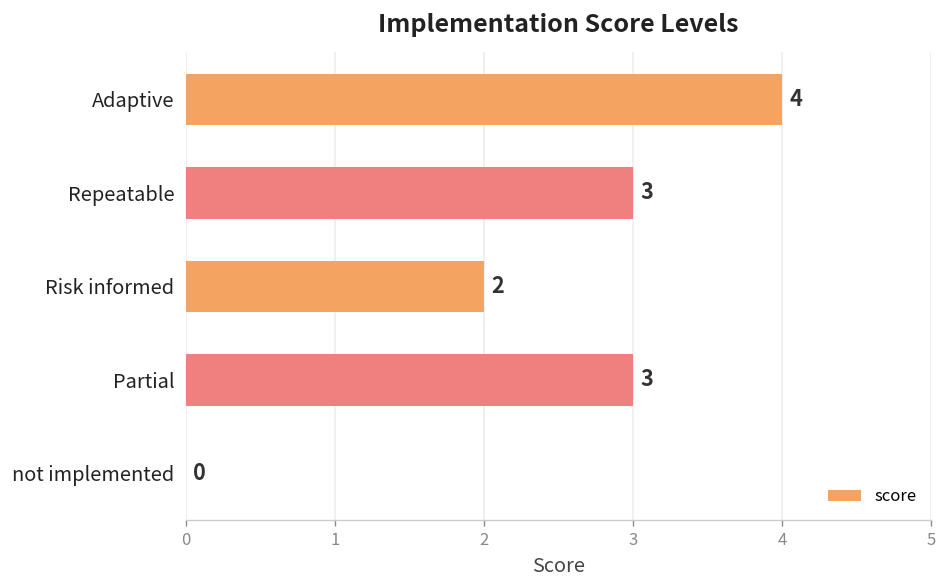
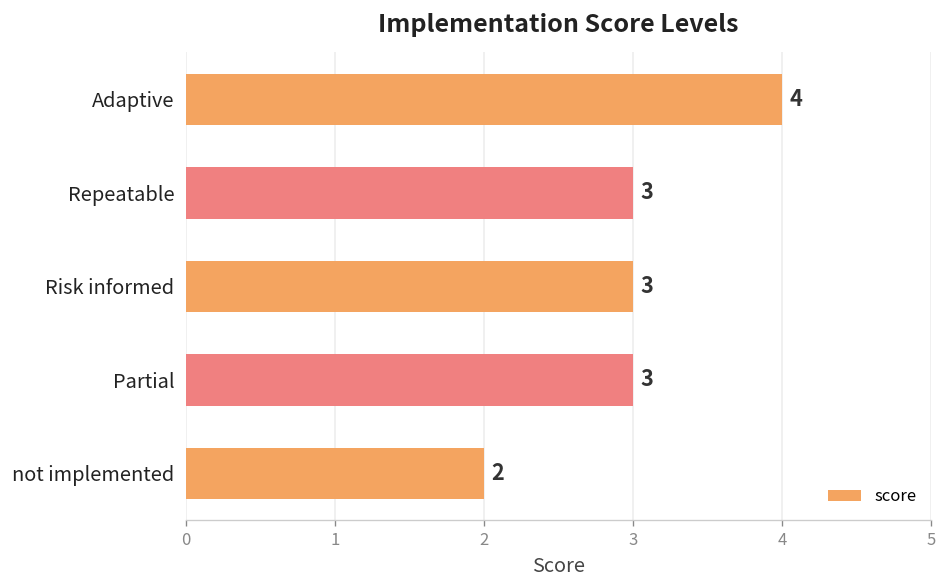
Risk informed: 2 -> 3
not implemented: 0 -> 2
